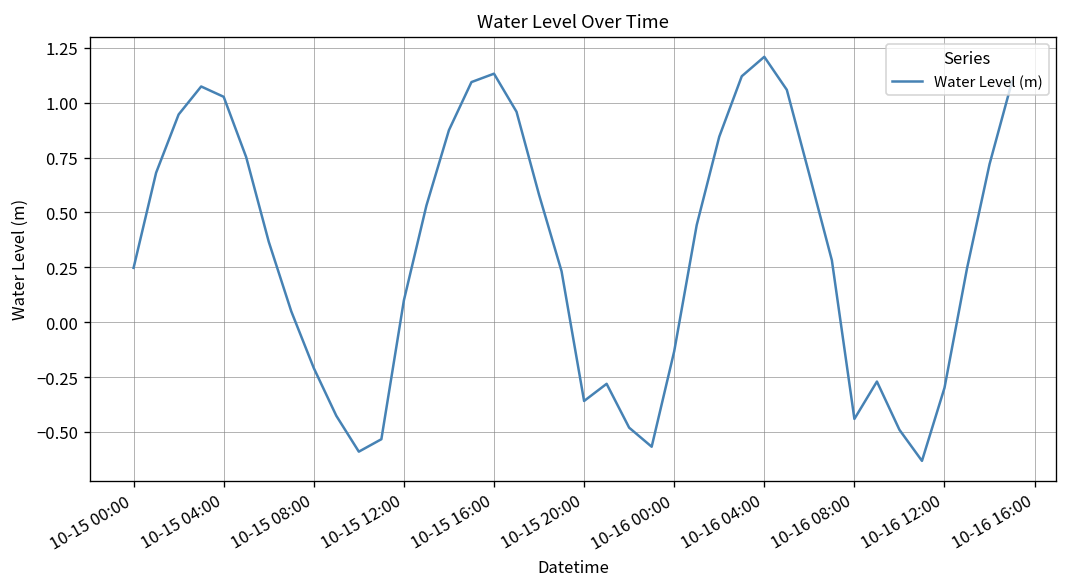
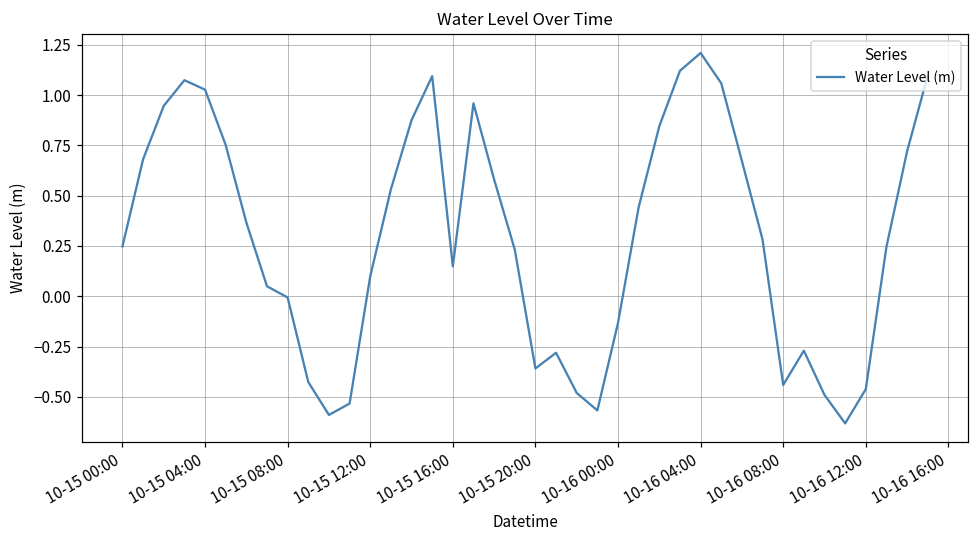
10-15 08:00: -0.21 -> -0.01
10-15 16:00: 1.13 -> 0.15
10-16 12:00: -0.30 -> -0.46
